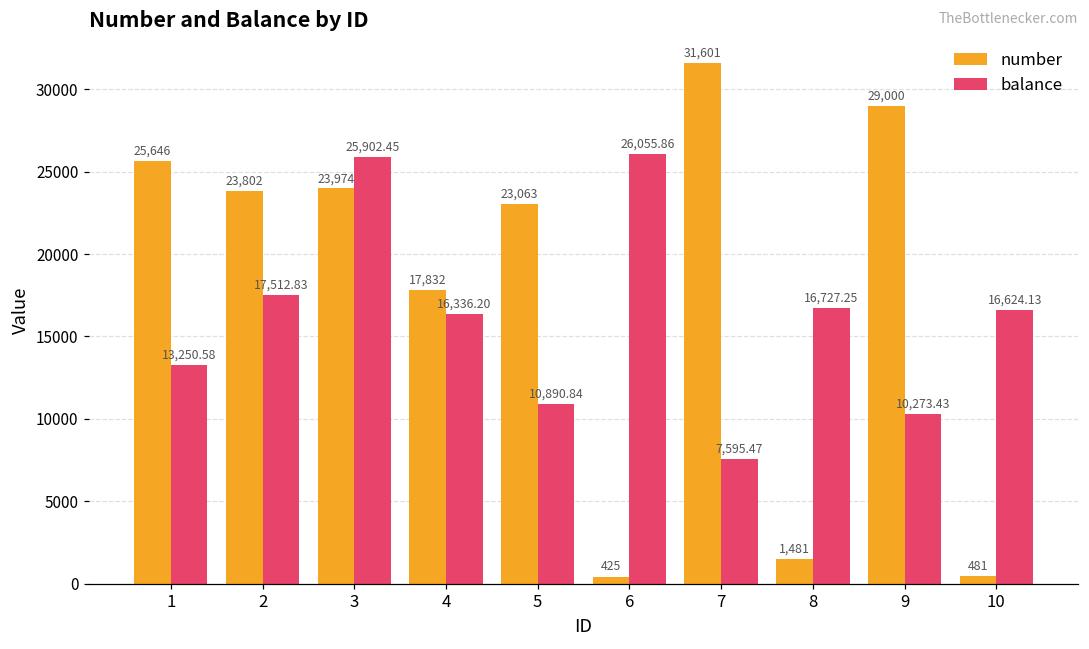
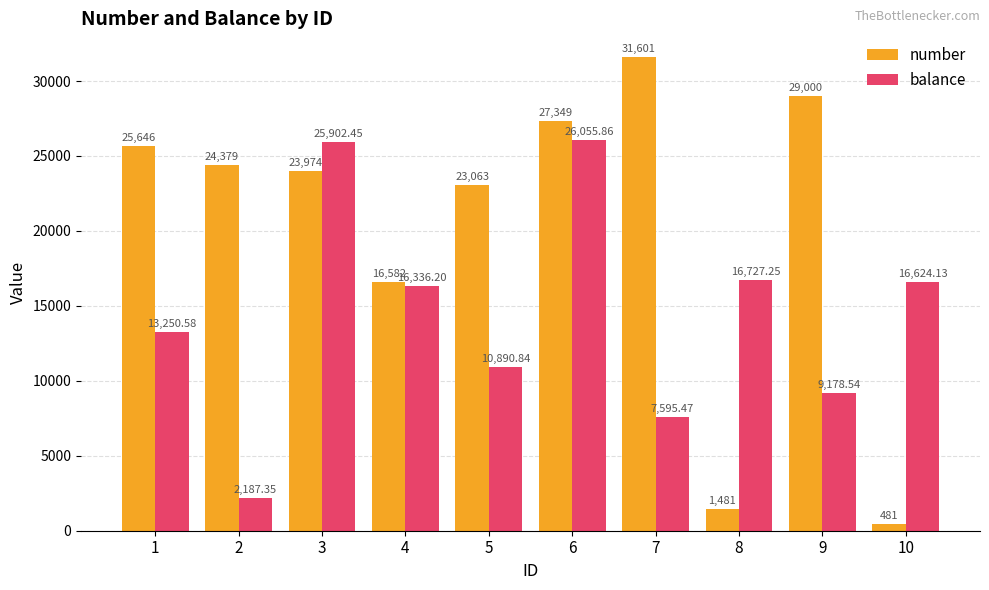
number, 2: 23,802 -> 24,379
balance, 2: 17,512.83 -> 2,187.35
number, 4: 17,832 -> 16,582
number, 6: 425 -> 27,349
balance, 9: 10,273.43 -> 9,178.54
